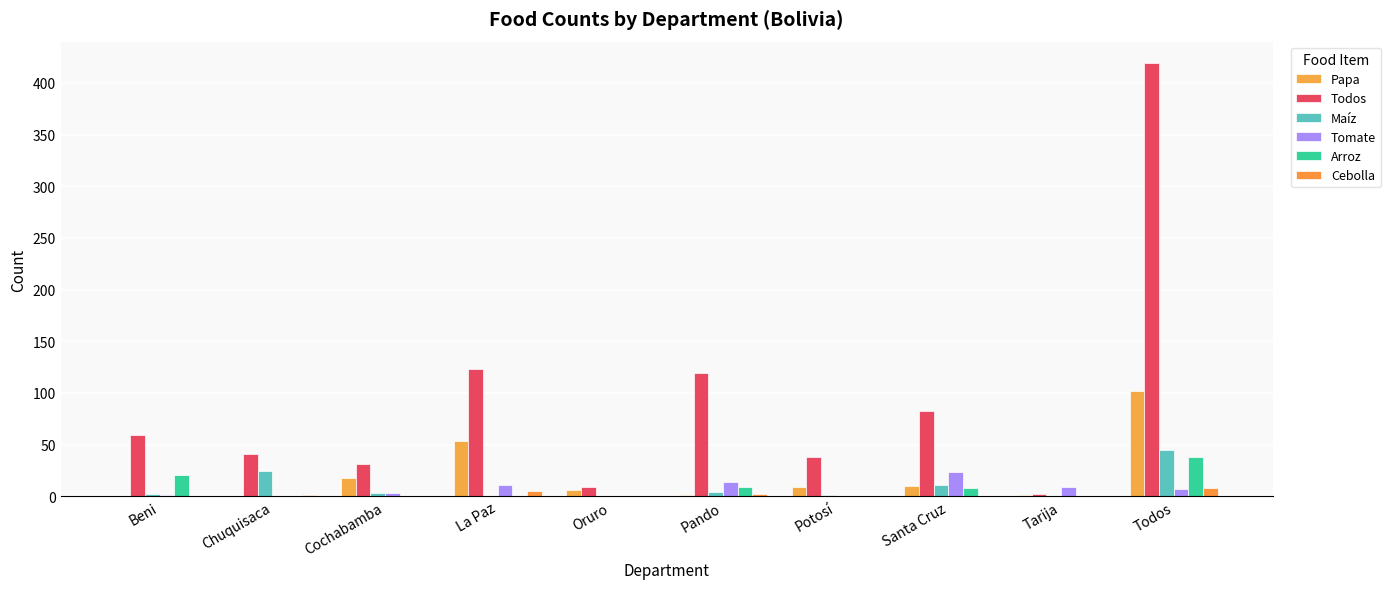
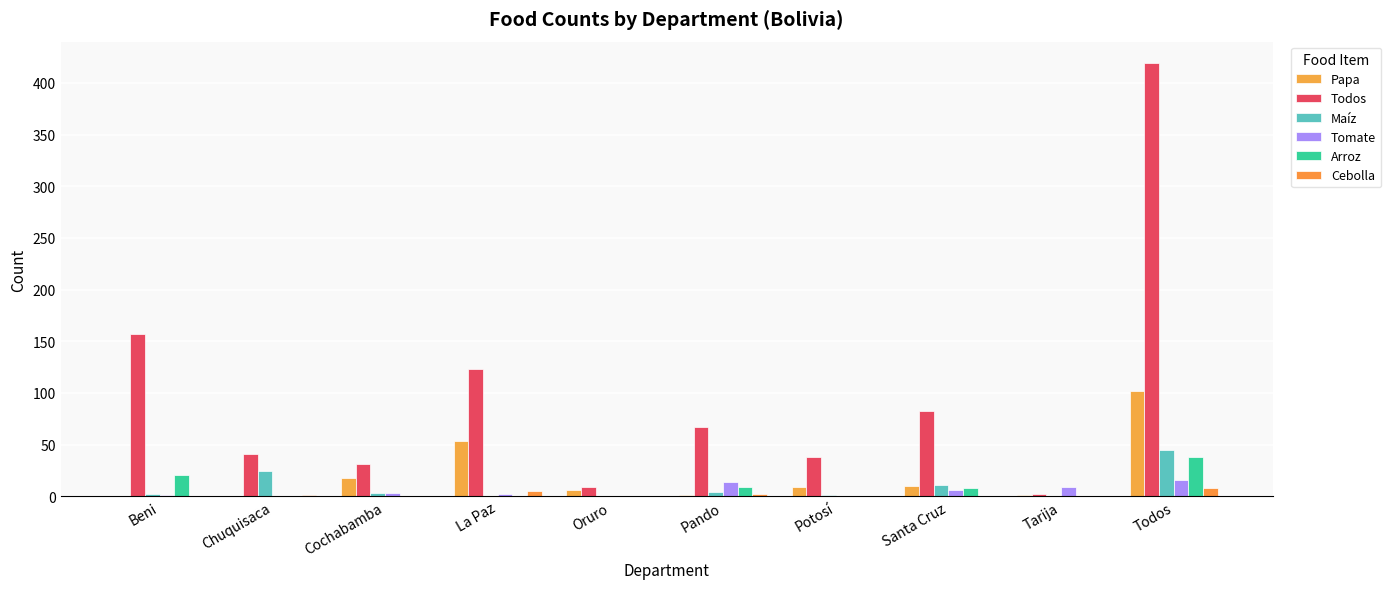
Todos, Beni: 59 -> 157
Tomate, La Paz: 11 -> 2
Todos, Pando: 119 -> 67
Tomate, Santa Cruz: 23 -> 6
Tomate, Todos: 7 -> 16
